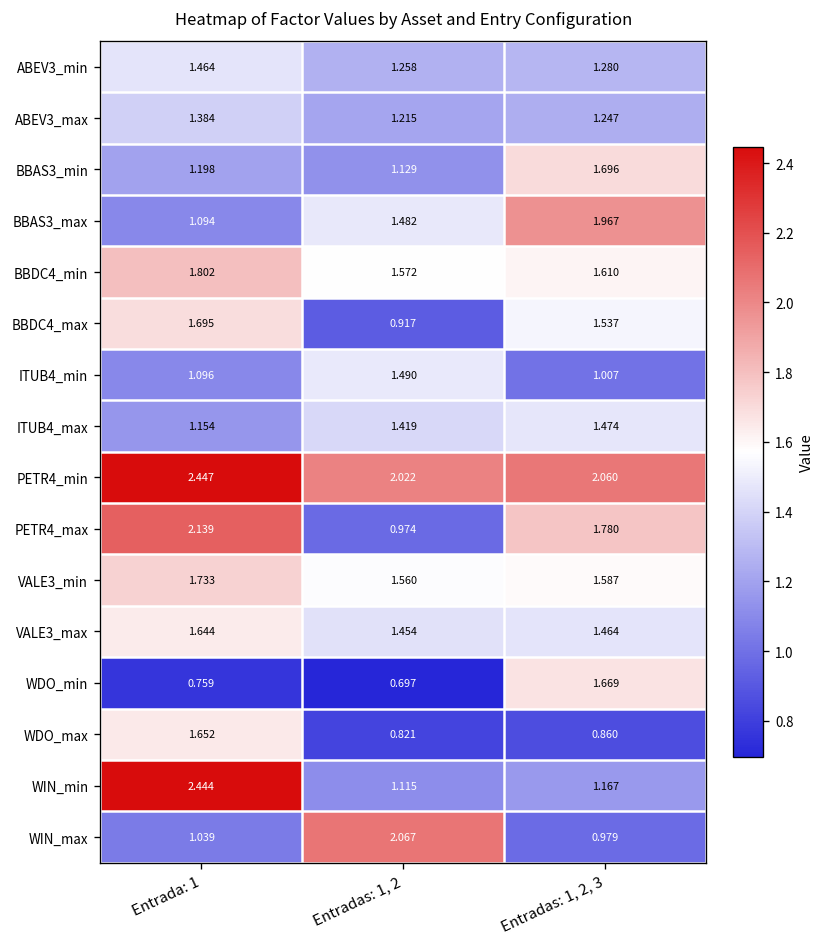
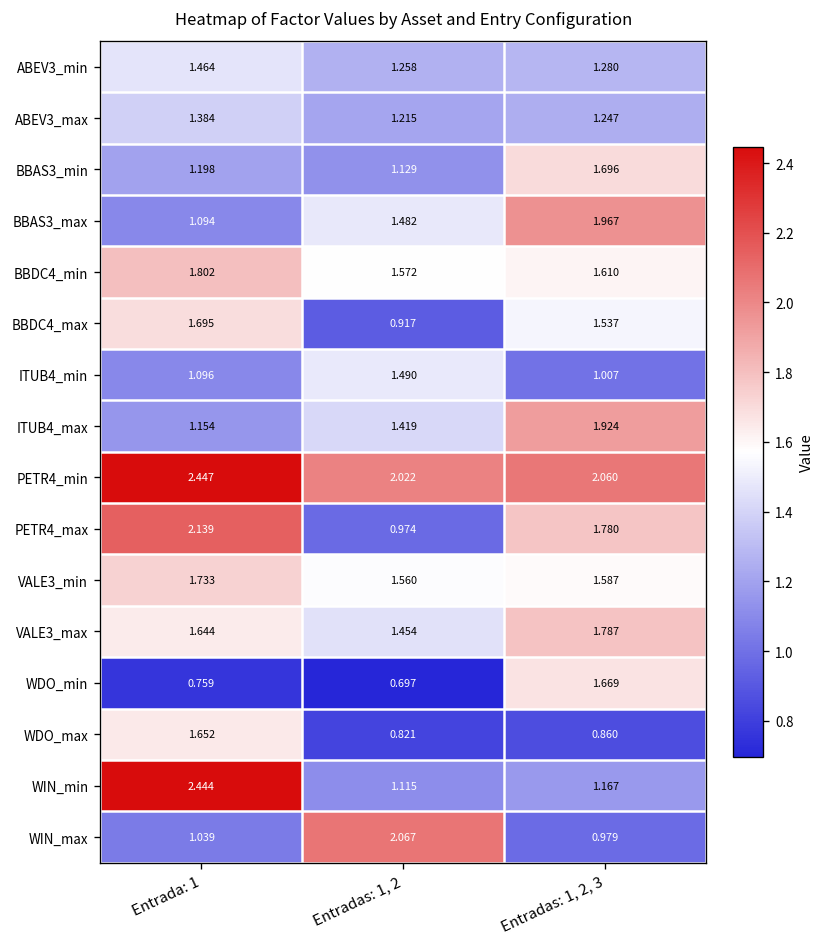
ITUB4_max, Entradas: 1, 2, 3: 1.474 -> 1.924
VALE3_max, Entradas: 1, 2, 3: 1.464 -> 1.787
